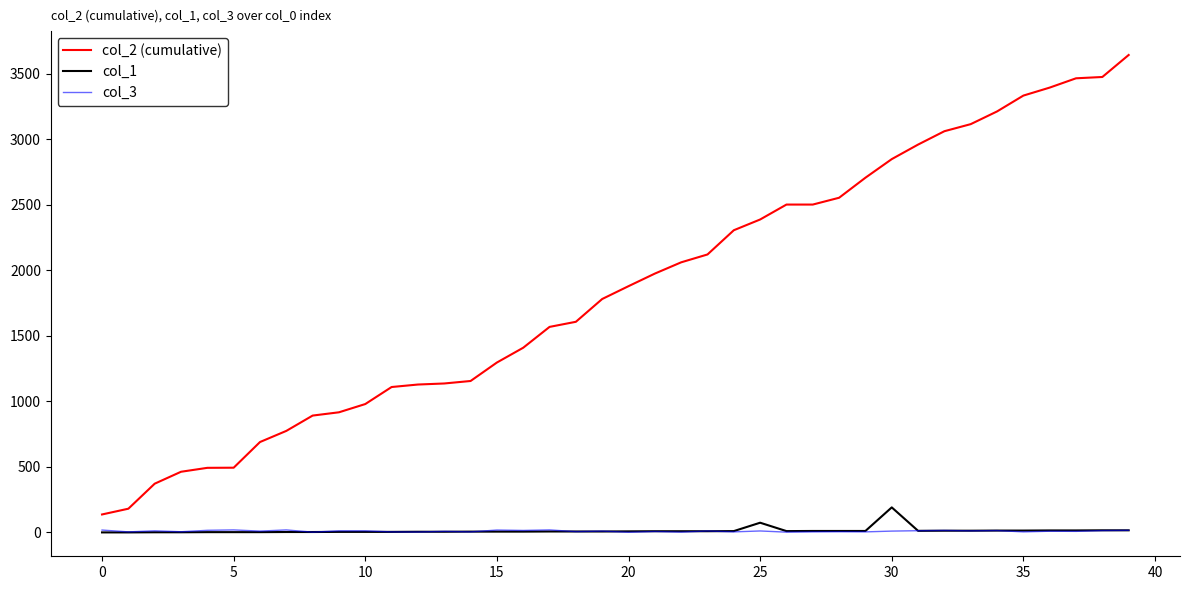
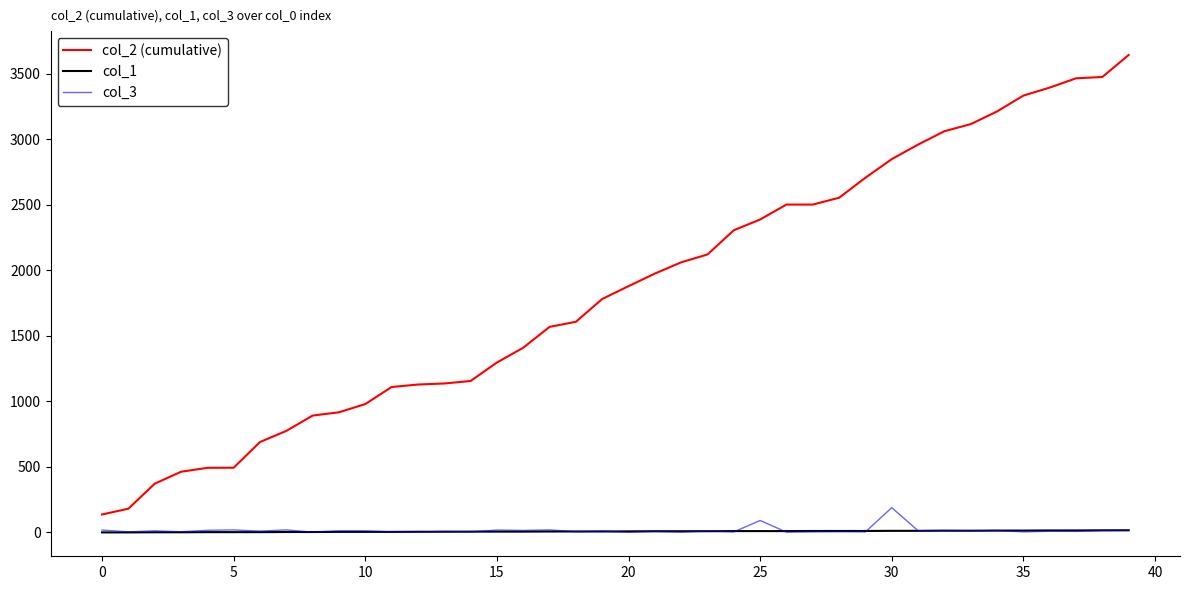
col_1, 25: 70 -> 10
col_3, 25: 10 -> 90
col_1, 30: 190 -> 10
col_3, 30: 10 -> 190
